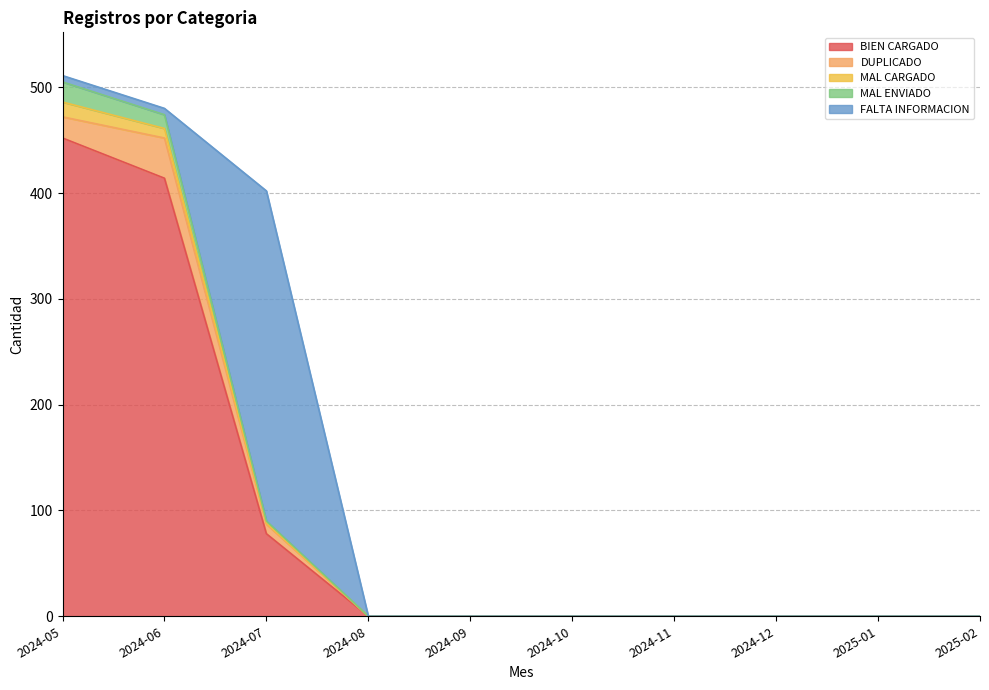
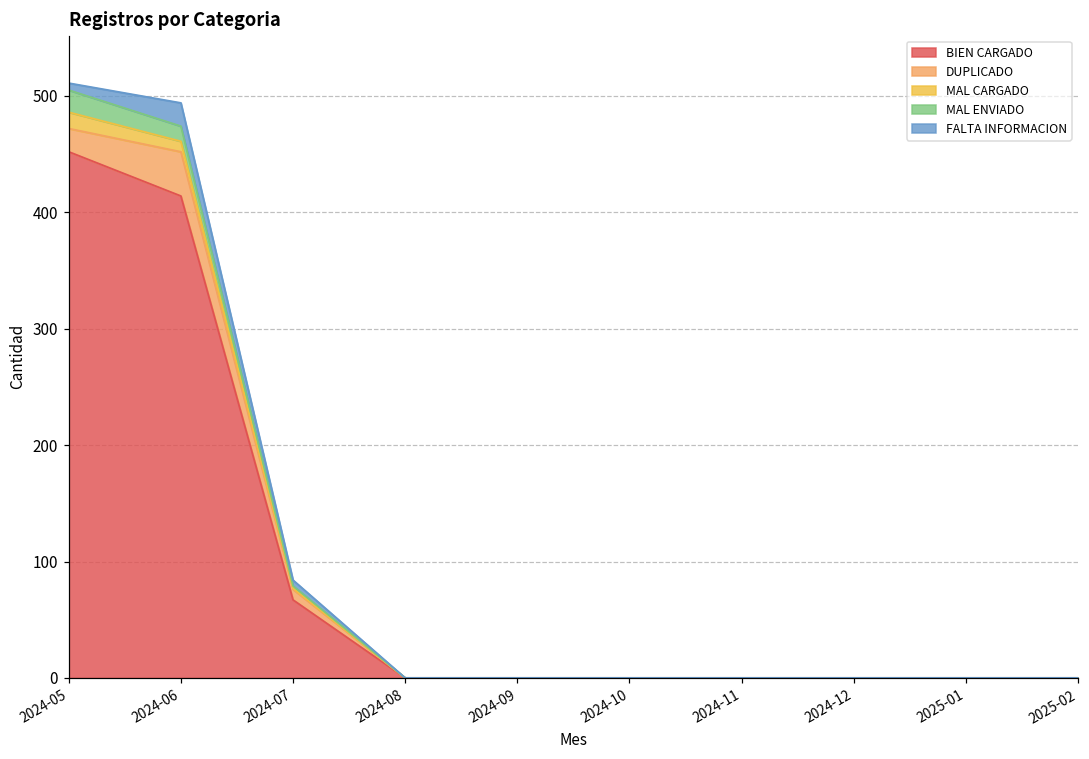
FALTA INFORMACION, 2024-06: 6 -> 20
BIEN CARGADO, 2024-07: 78 -> 67
FALTA INFORMACION, 2024-07: 312 -> 5
